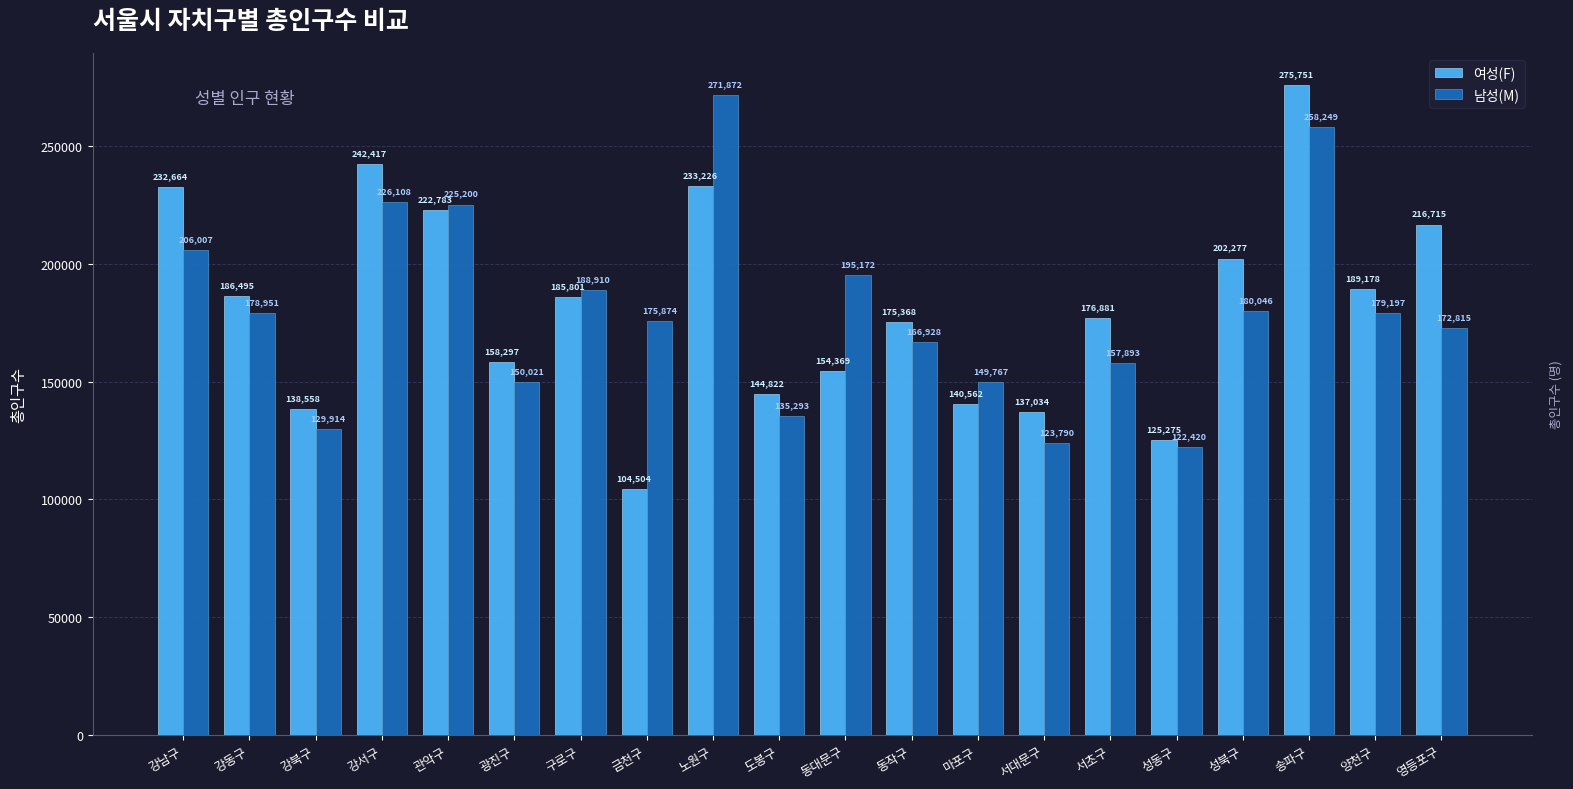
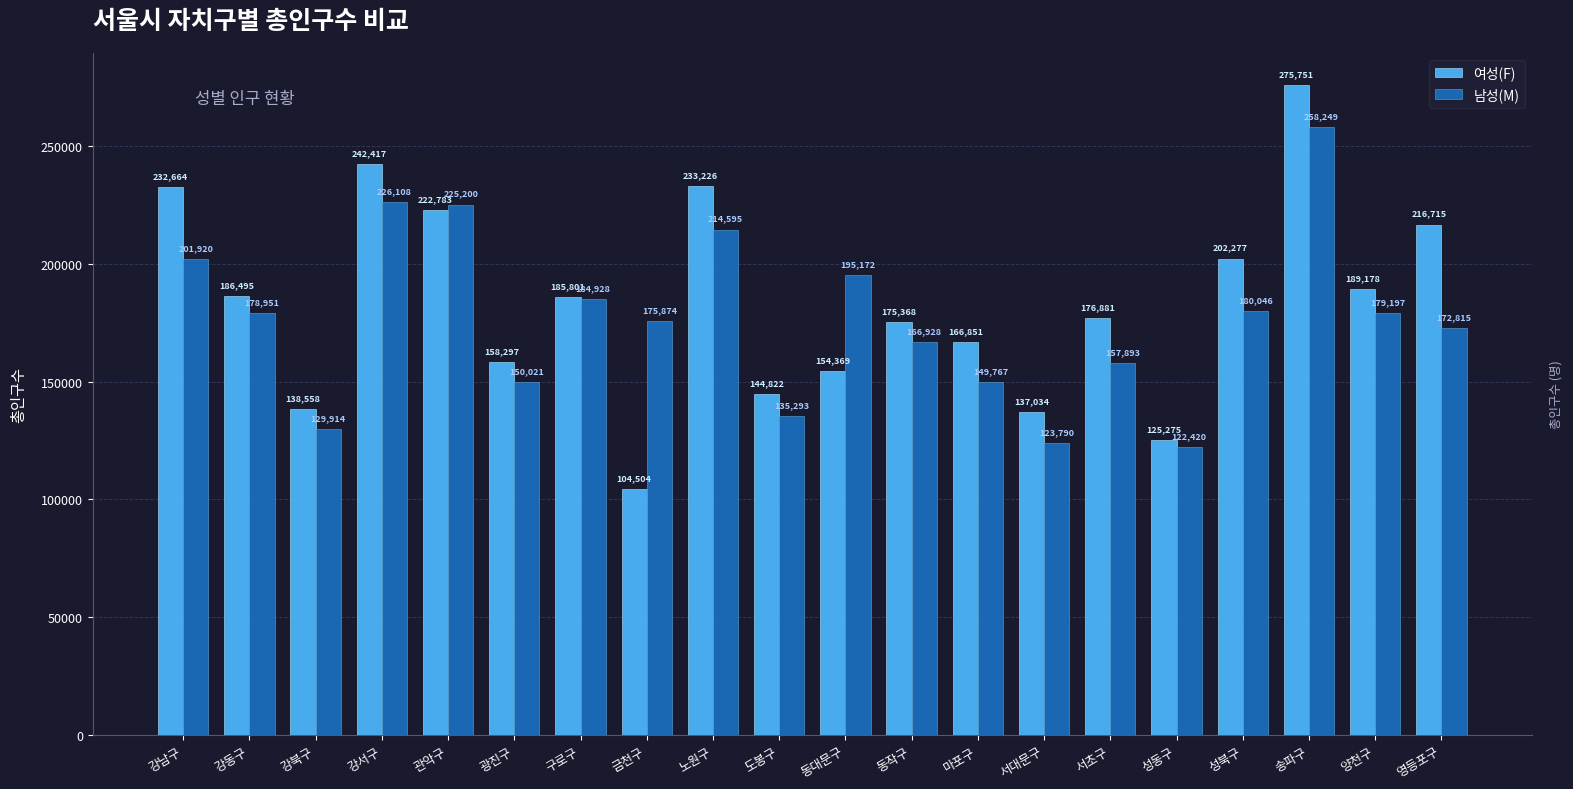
남성(M), 강남구: 206,007 -> 201,920
남성(M), 구로구: 188,910 -> 184,928
남성(M), 노원구: 271,872 -> 214,595
여성(F), 마포구: 140,562 -> 166,851
